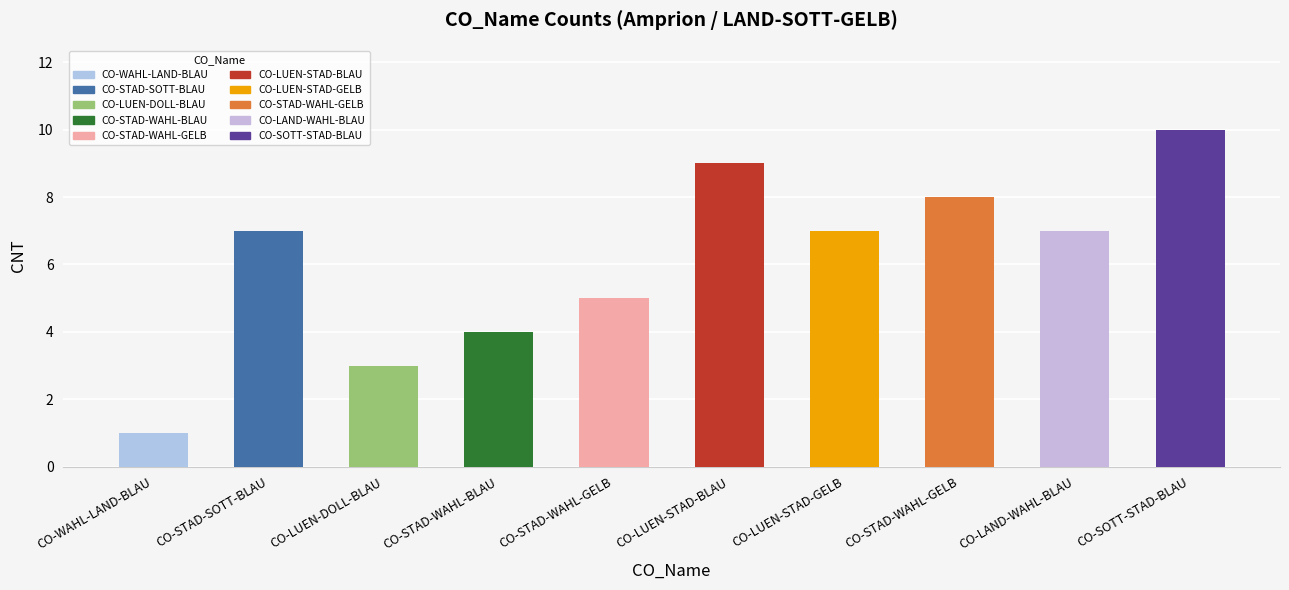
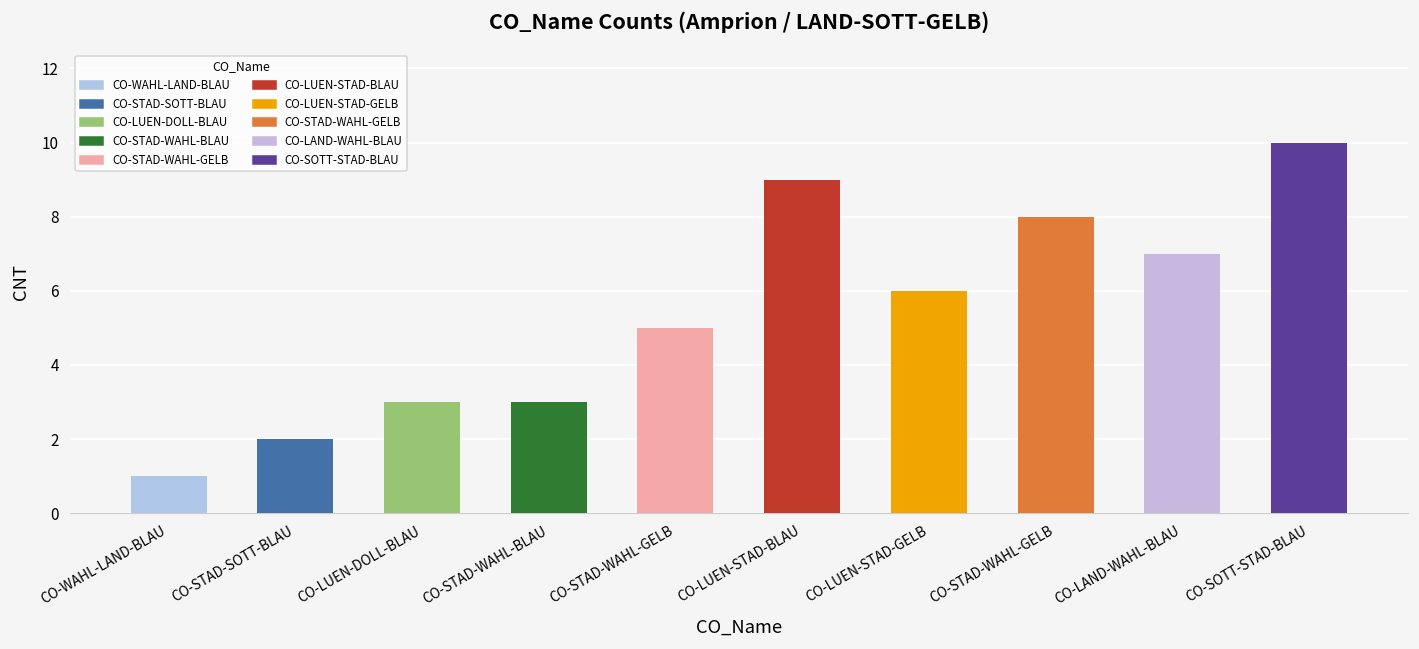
CO-STAD-SOTT-BLAU: 7 -> 2
CO-STAD-WAHL-BLAU: 4 -> 3
CO-LUEN-STAD-GELB: 7 -> 6
